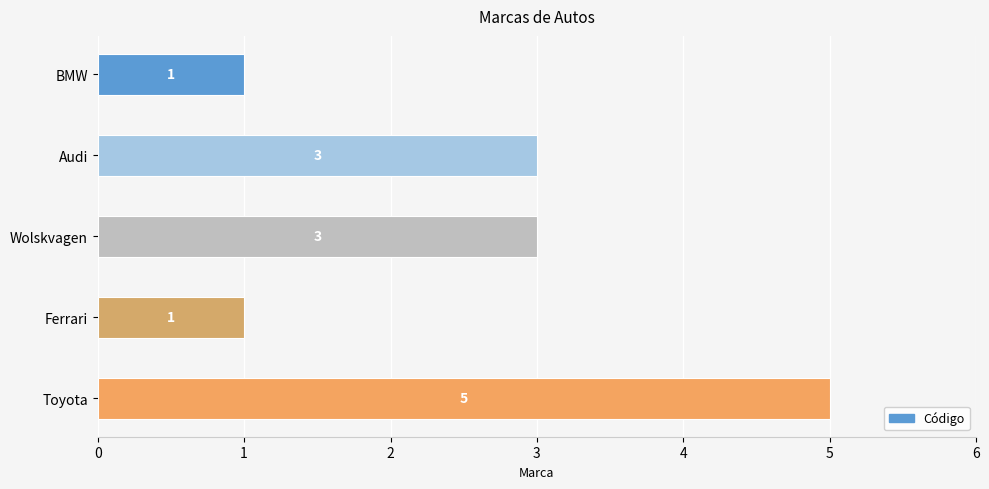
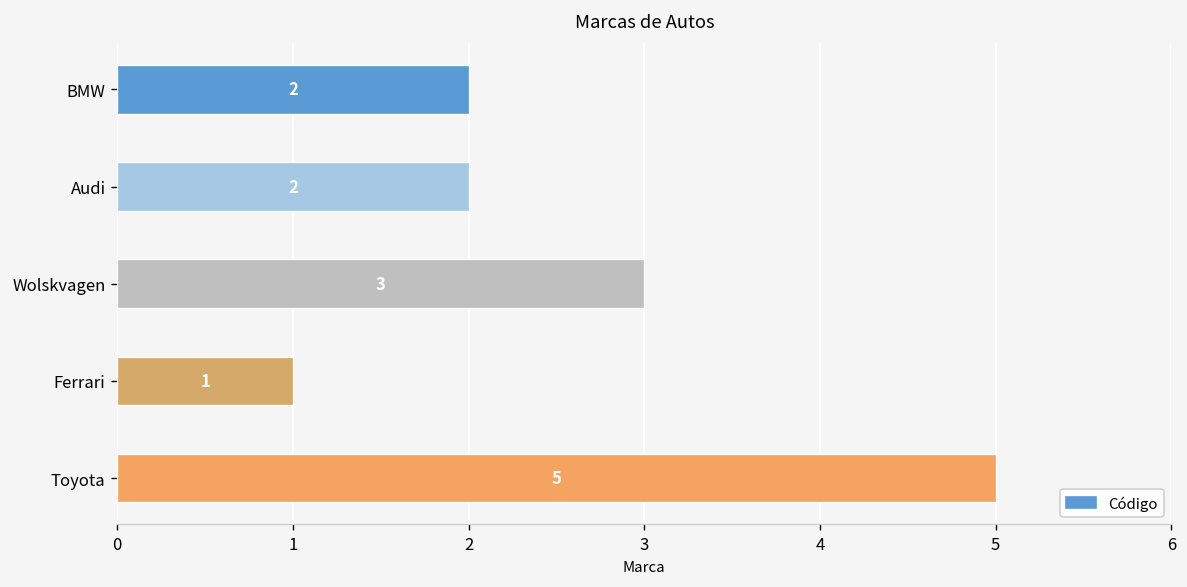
BMW: 1 -> 2
Audi: 3 -> 2
